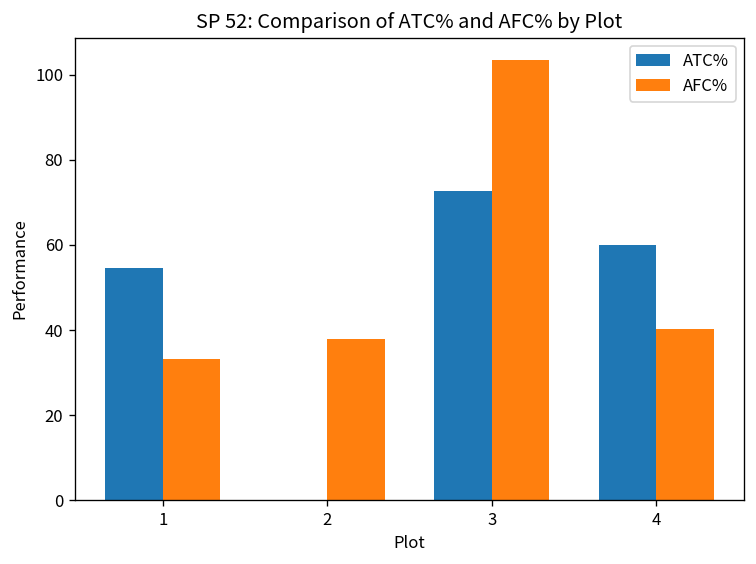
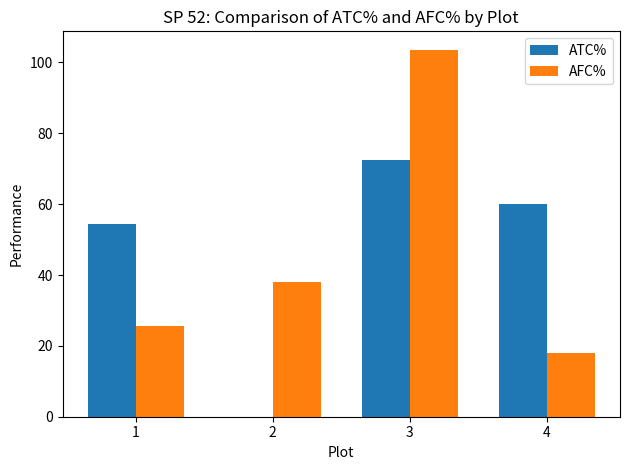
AFC%, 1: 33 -> 26
AFC%, 4: 40 -> 18
